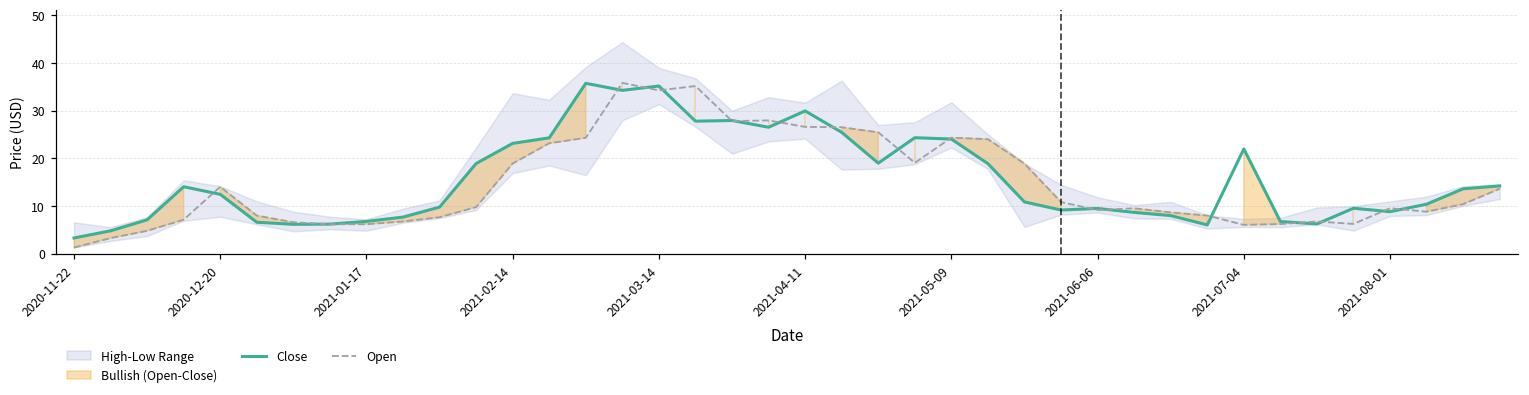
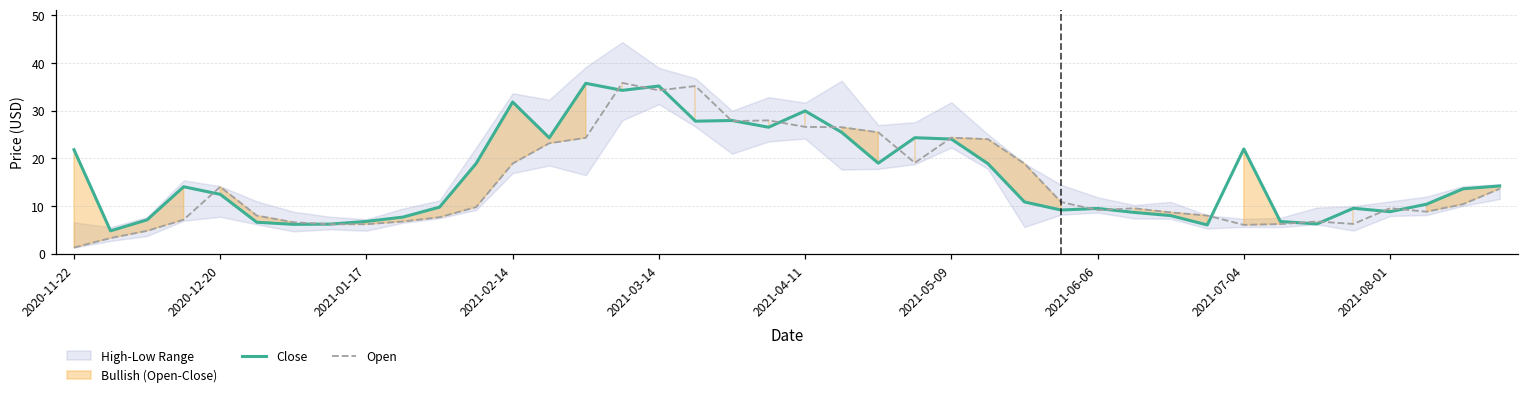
Close, 2020-11-22: 3 -> 22
Close, 2021-02-14: 23 -> 32
